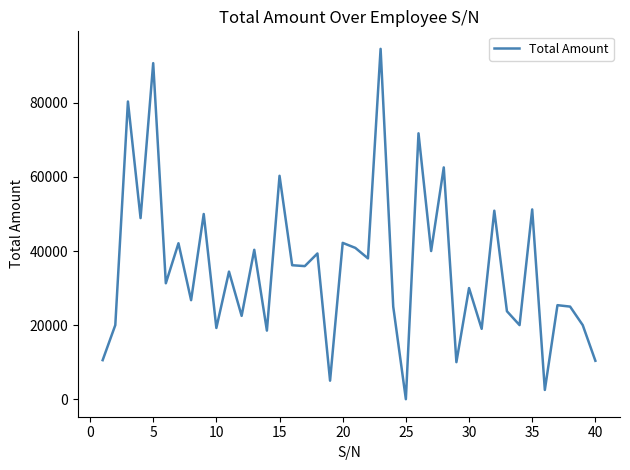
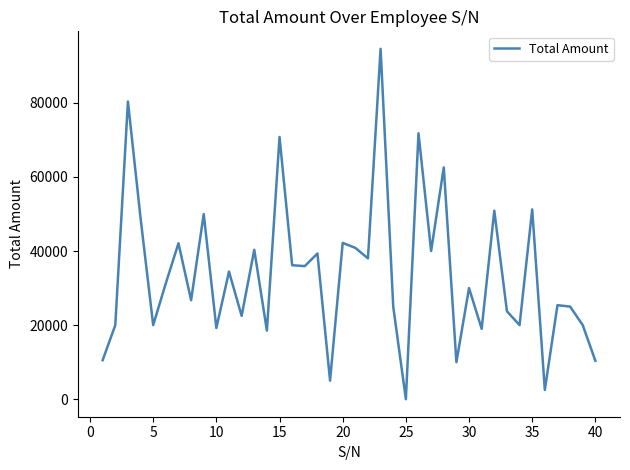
5: 91000 -> 20000
15: 60000 -> 71000
